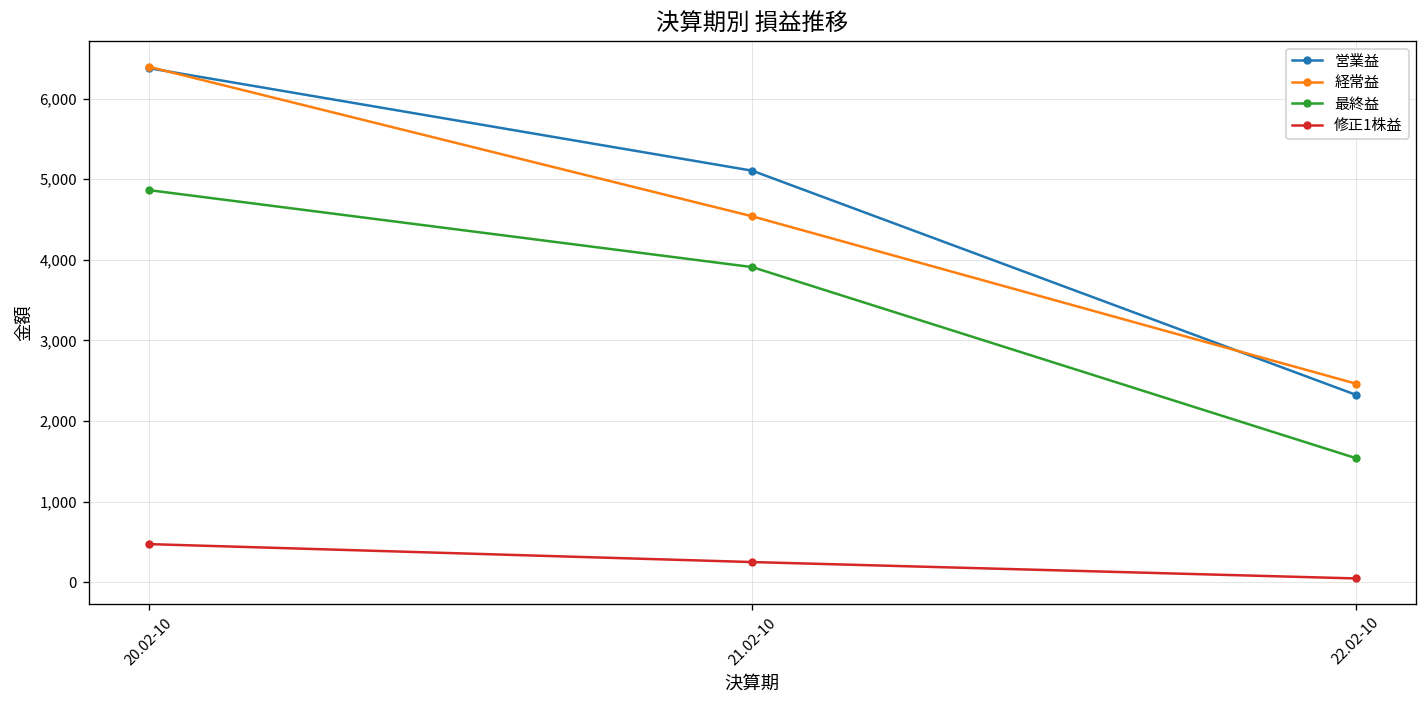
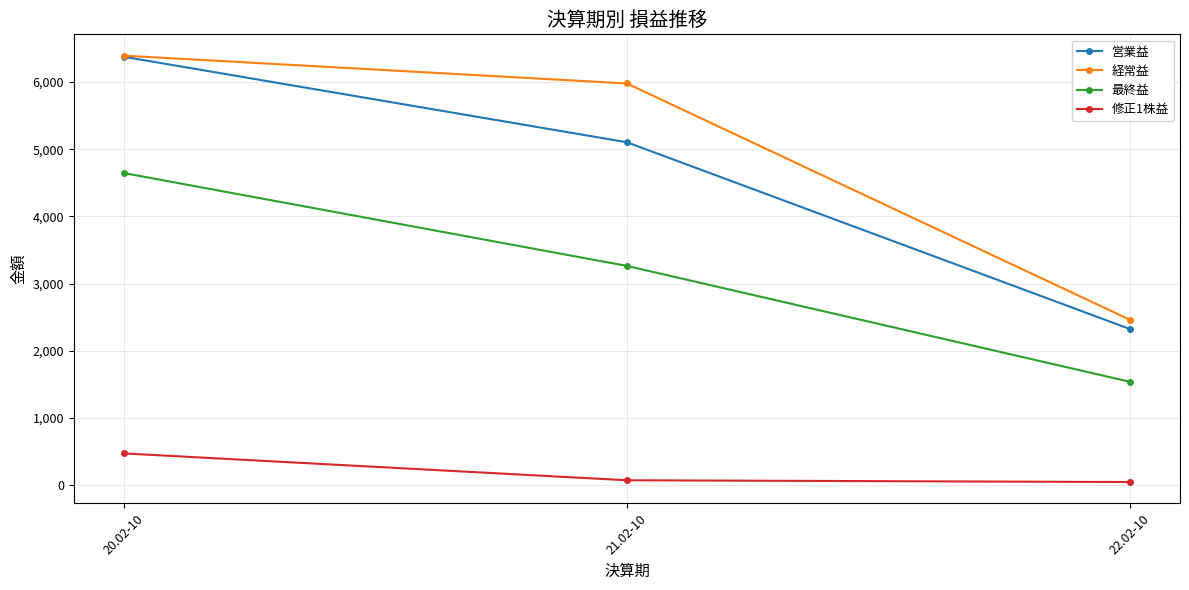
最終益, 20.02-10: 4,900 -> 4,600
経常益, 21.02-10: 4,500 -> 6,000
最終益, 21.02-10: 3,900 -> 3,300
修正1株益, 21.02-10: 300 -> 100
